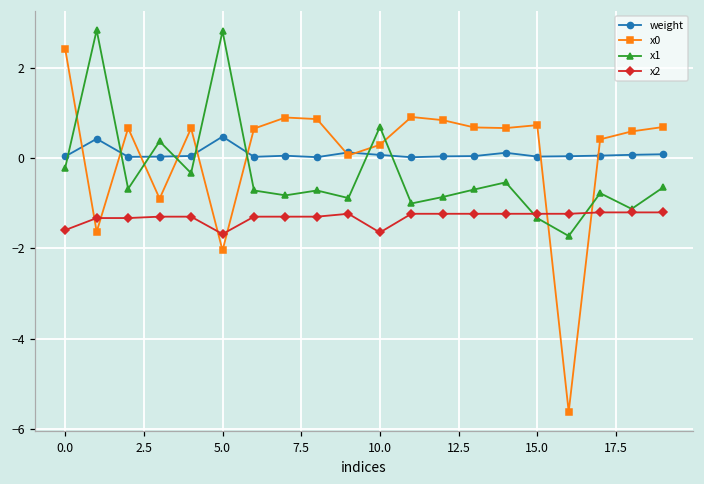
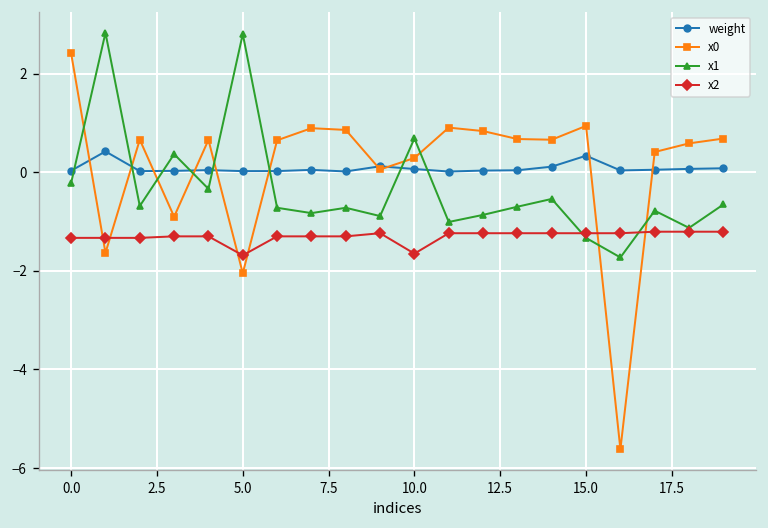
x2, 0.0: -1.6 -> -1.3
weight, 5.0: 0.5 -> 0.0
weight, 15.0: 0.0 -> 0.3
x0, 15.0: 0.7 -> 0.9
